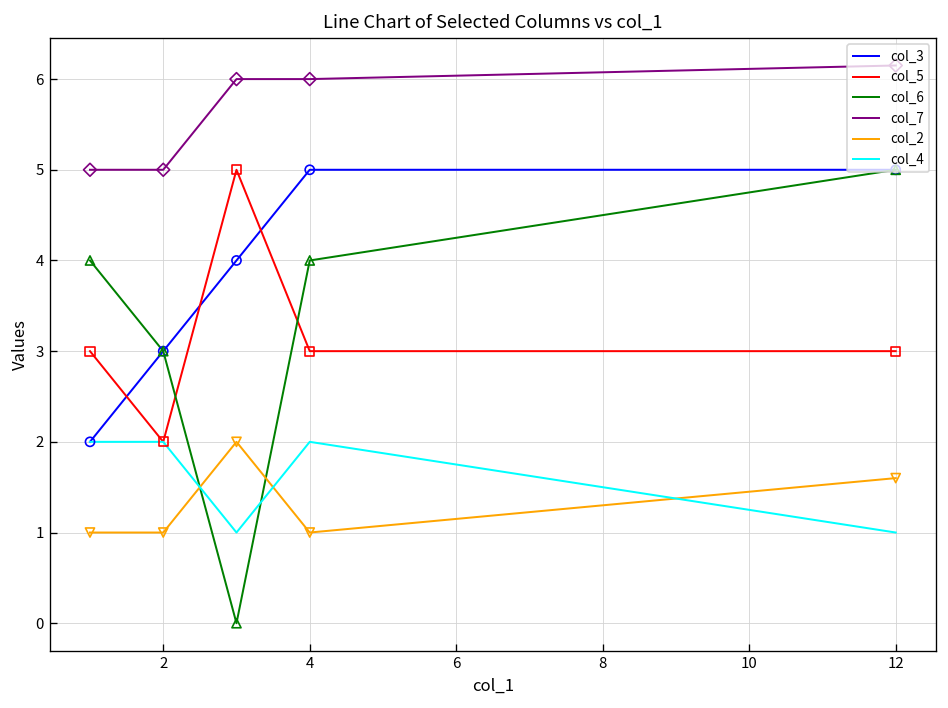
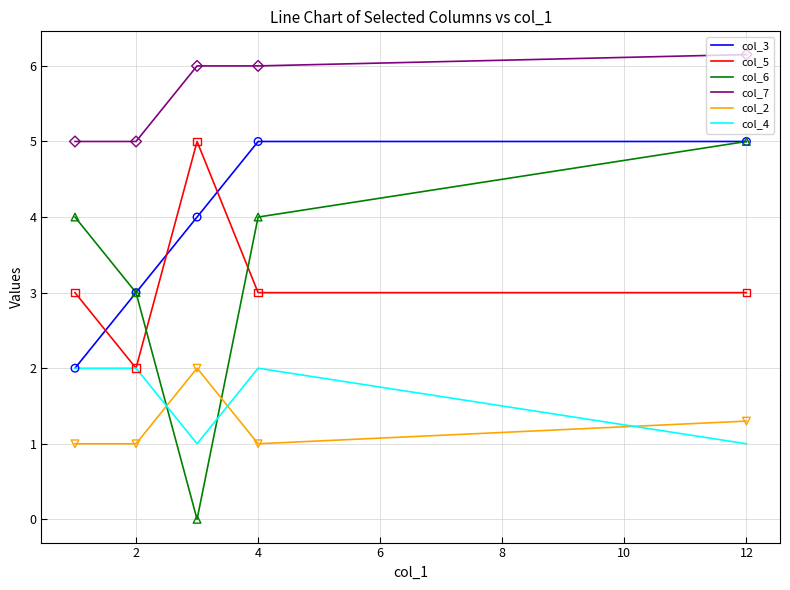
col_2, 12: 1.6 -> 1.3
